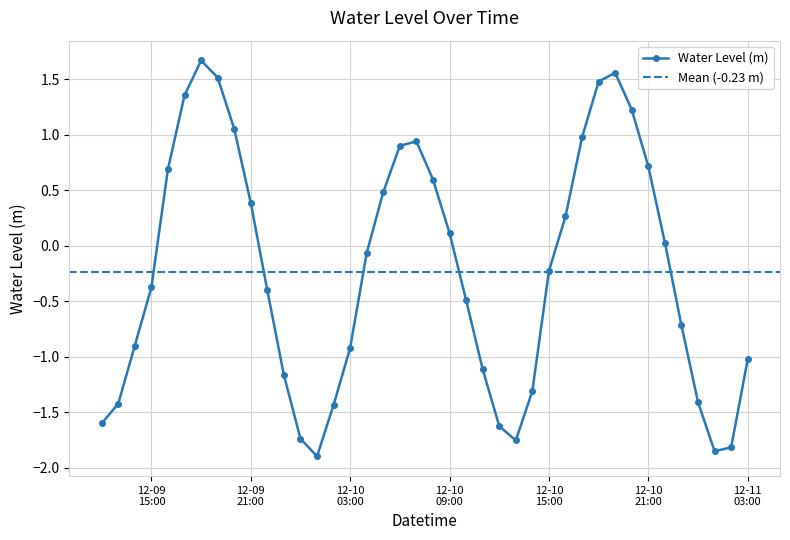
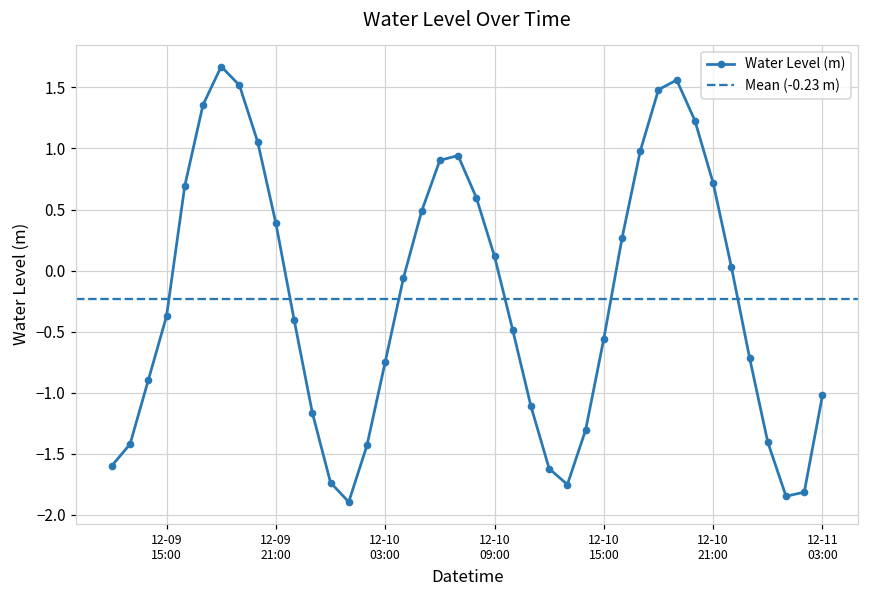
12-10 03:00: -0.92 -> -0.75
12-10 15:00: -0.23 -> -0.56
